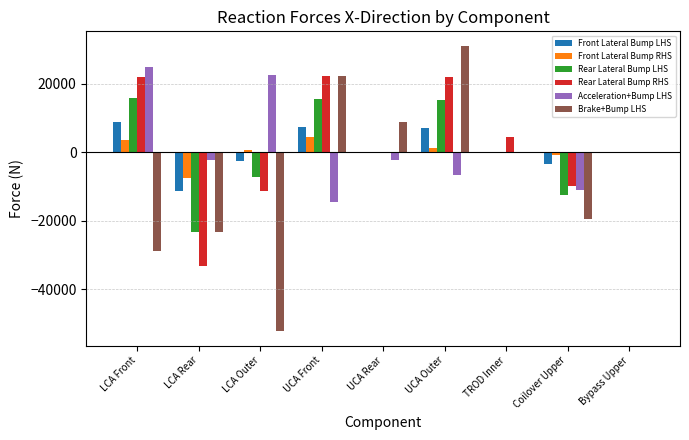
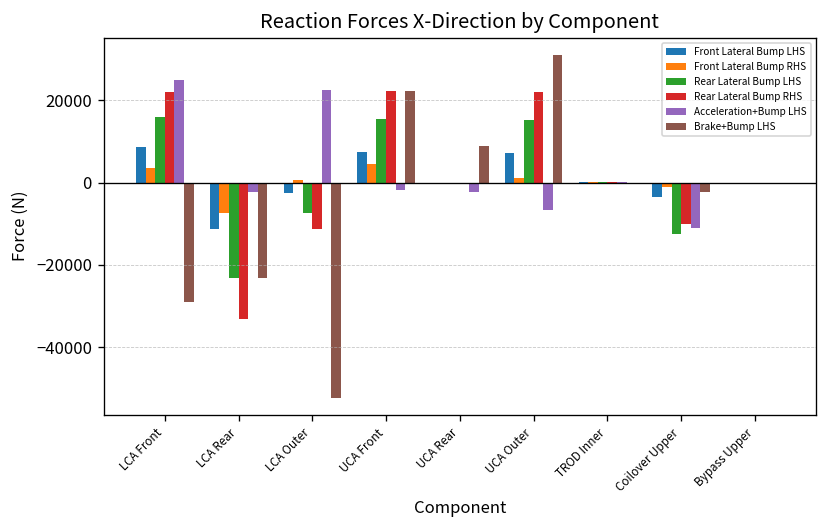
Acceleration+Bump LHS, UCA Front: -15000 -> -2000
Rear Lateral Bump RHS, TROD Inner: 4000 -> 0
Brake+Bump LHS, Coilover Upper: -20000 -> -2000
